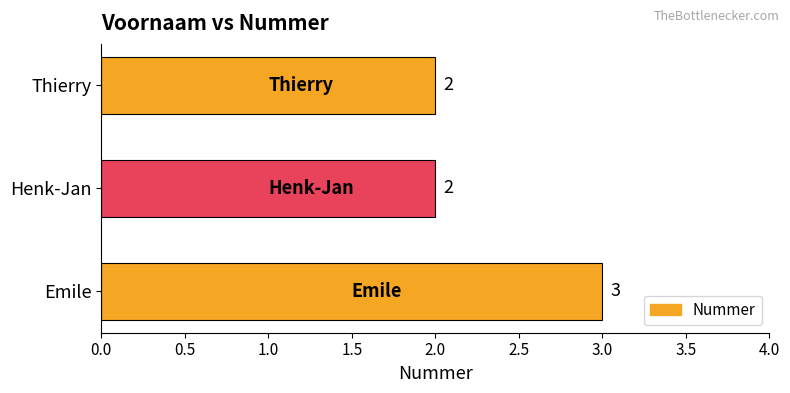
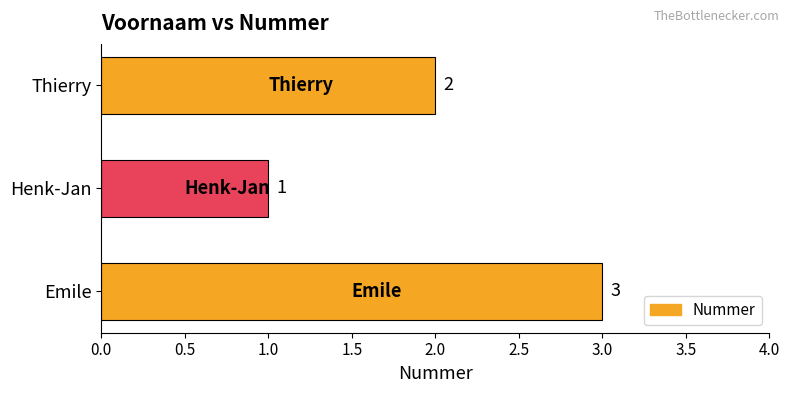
Henk-Jan: 2 -> 1
